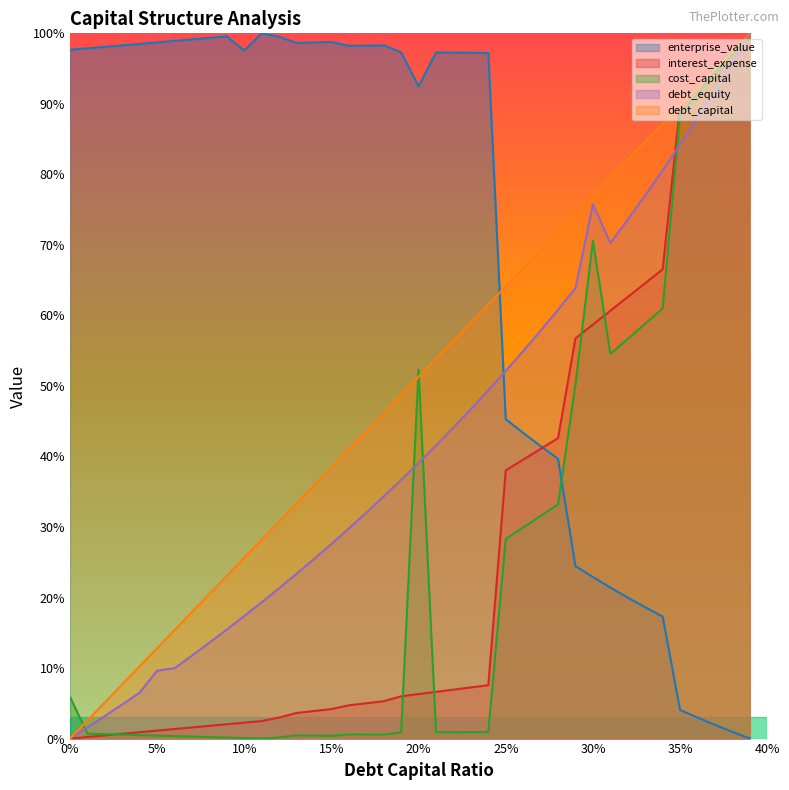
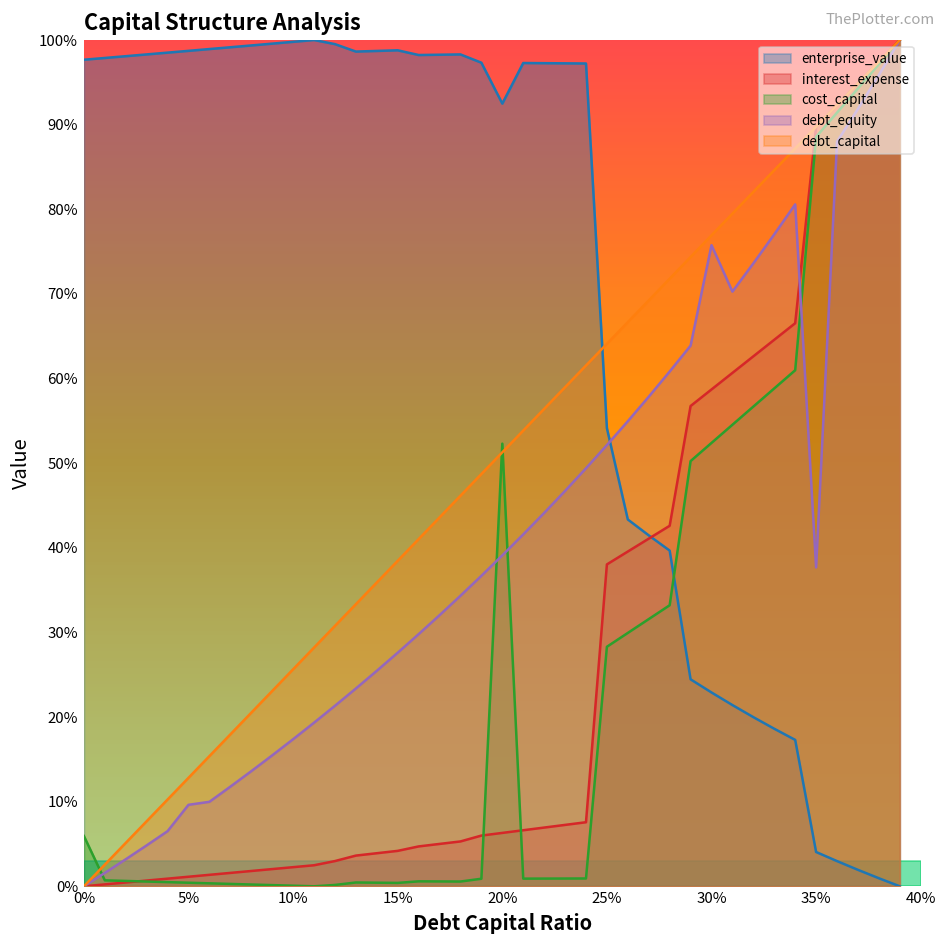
enterprise_value, 10%: 98% -> 100%
enterprise_value, 25%: 45% -> 54%
cost_capital, 30%: 71% -> 52%
debt_equity, 35%: 84% -> 38%
